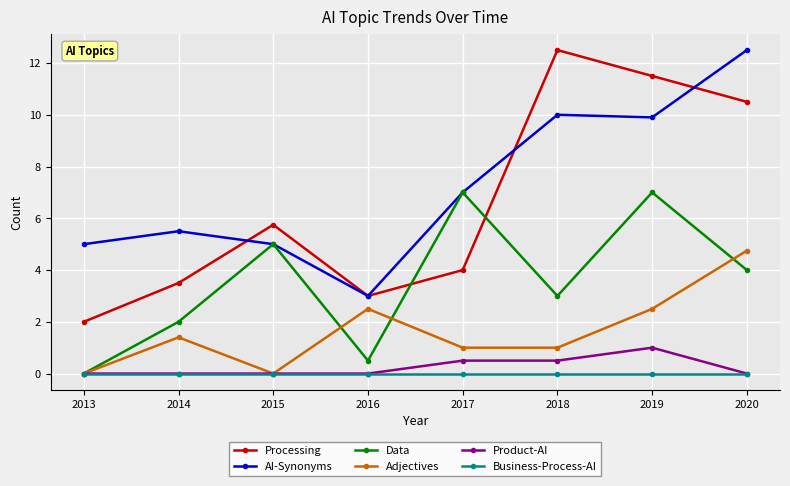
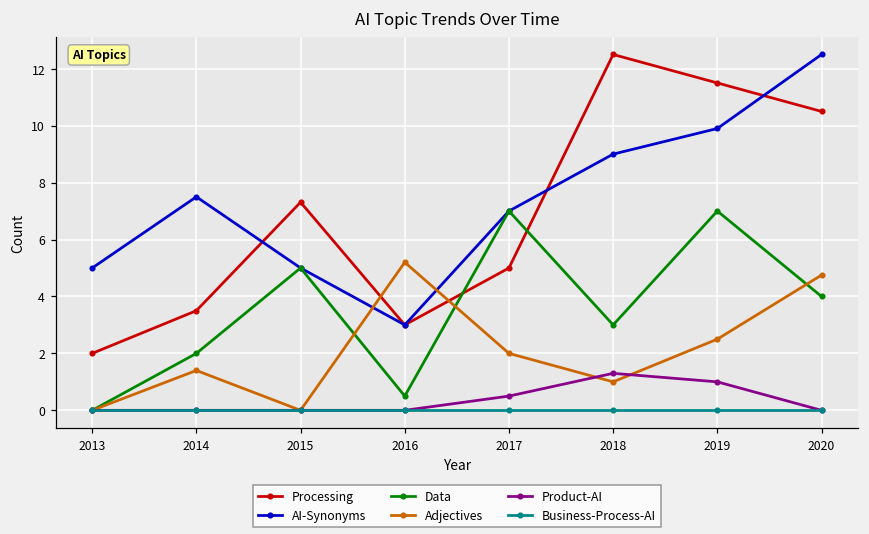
AI-Synonyms, 2014: 5.5 -> 7.5
Processing, 2015: 5.8 -> 7.3
Adjectives, 2016: 2.5 -> 5.2
Processing, 2017: 4 -> 5
Adjectives, 2017: 1 -> 2
AI-Synonyms, 2018: 10 -> 9
Product-AI, 2018: 0.5 -> 1.3
